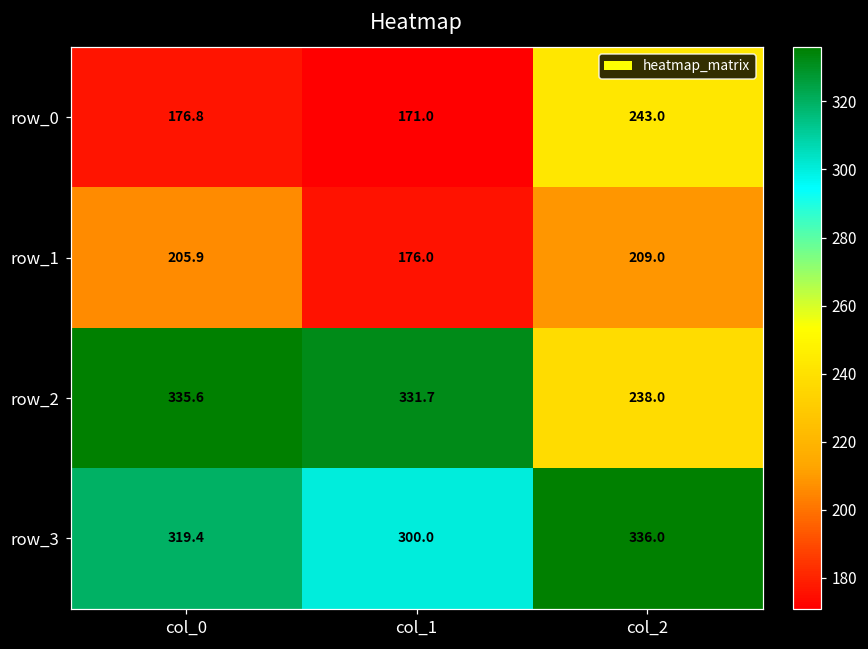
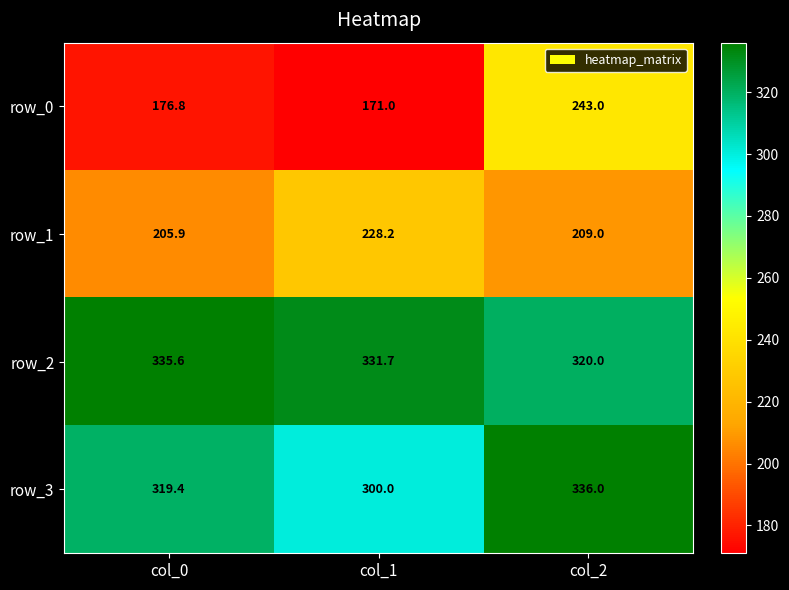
row_1, col_1: 176.0 -> 228.2
row_2, col_2: 238.0 -> 320.0
